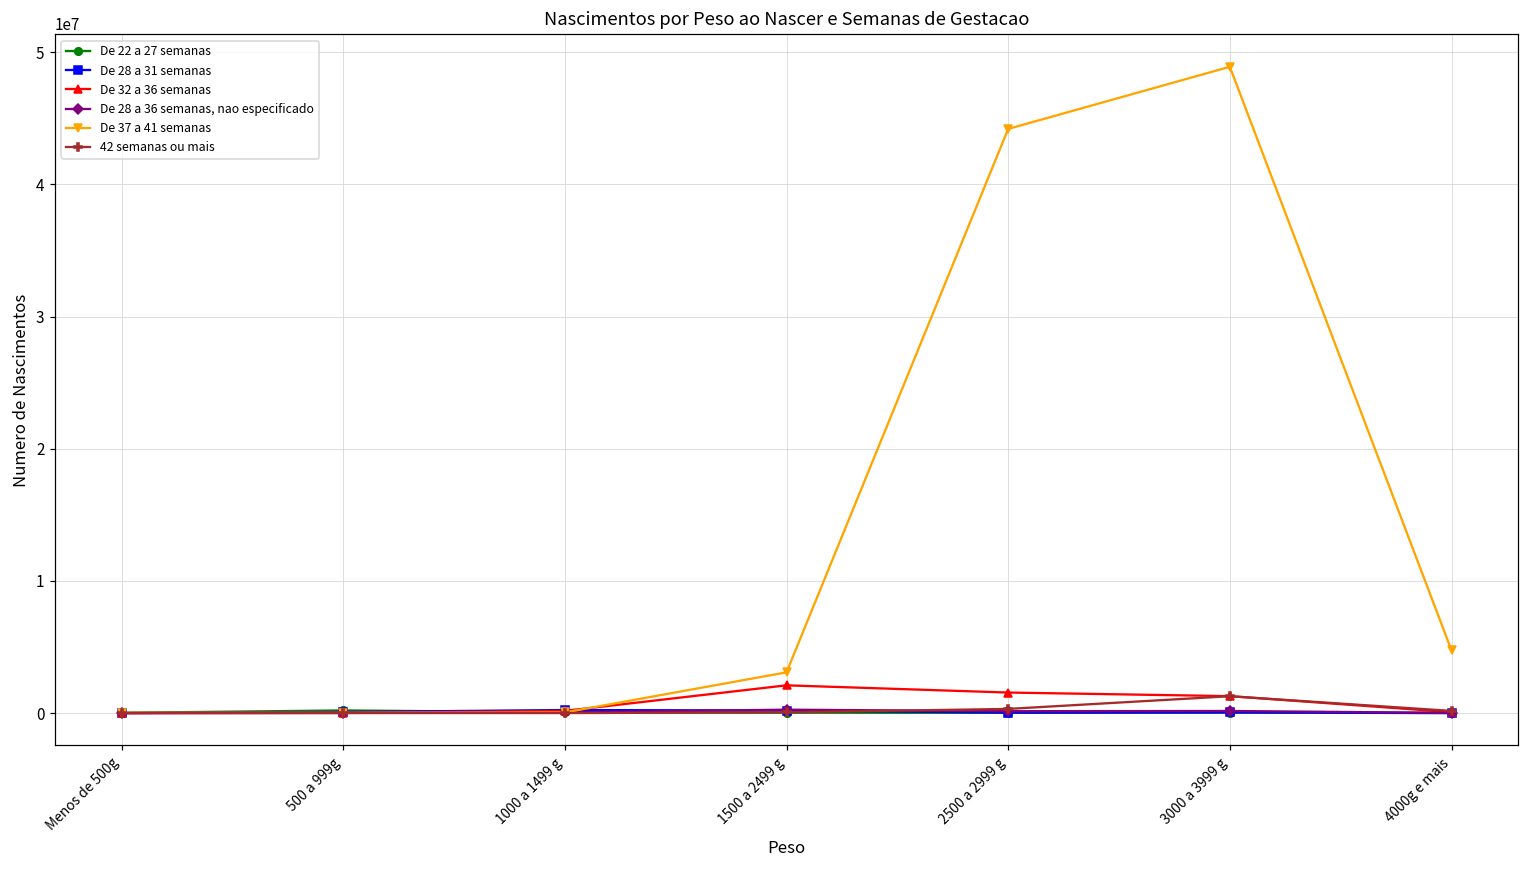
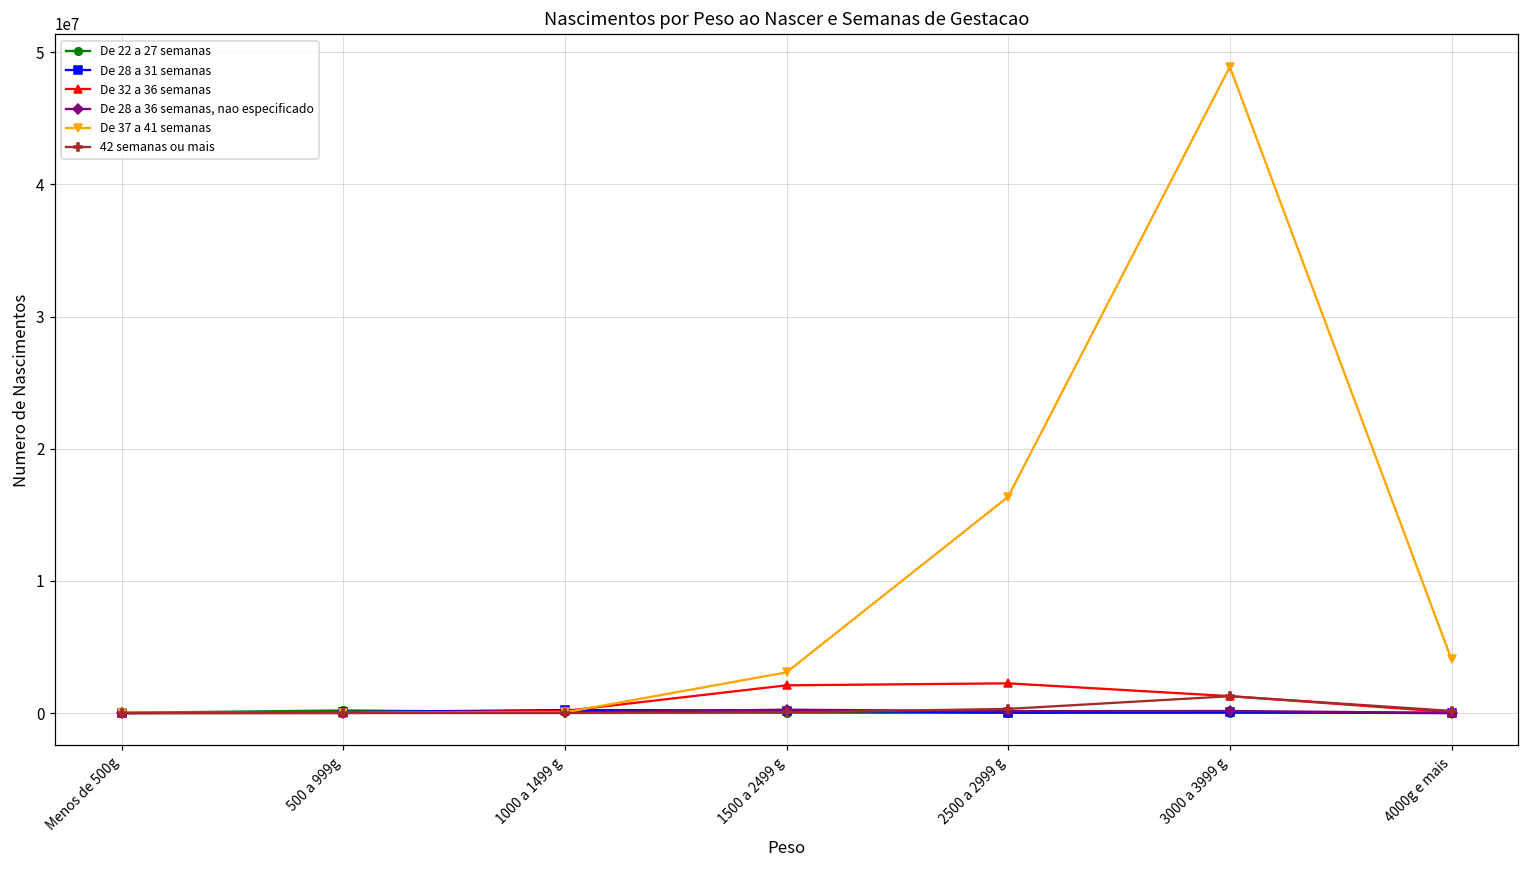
De 32 a 36 semanas, 2500 a 2999 g: 1600000 -> 2300000
De 37 a 41 semanas, 2500 a 2999 g: 44200000 -> 16400000
De 37 a 41 semanas, 4000g e mais: 4700000 -> 4100000
